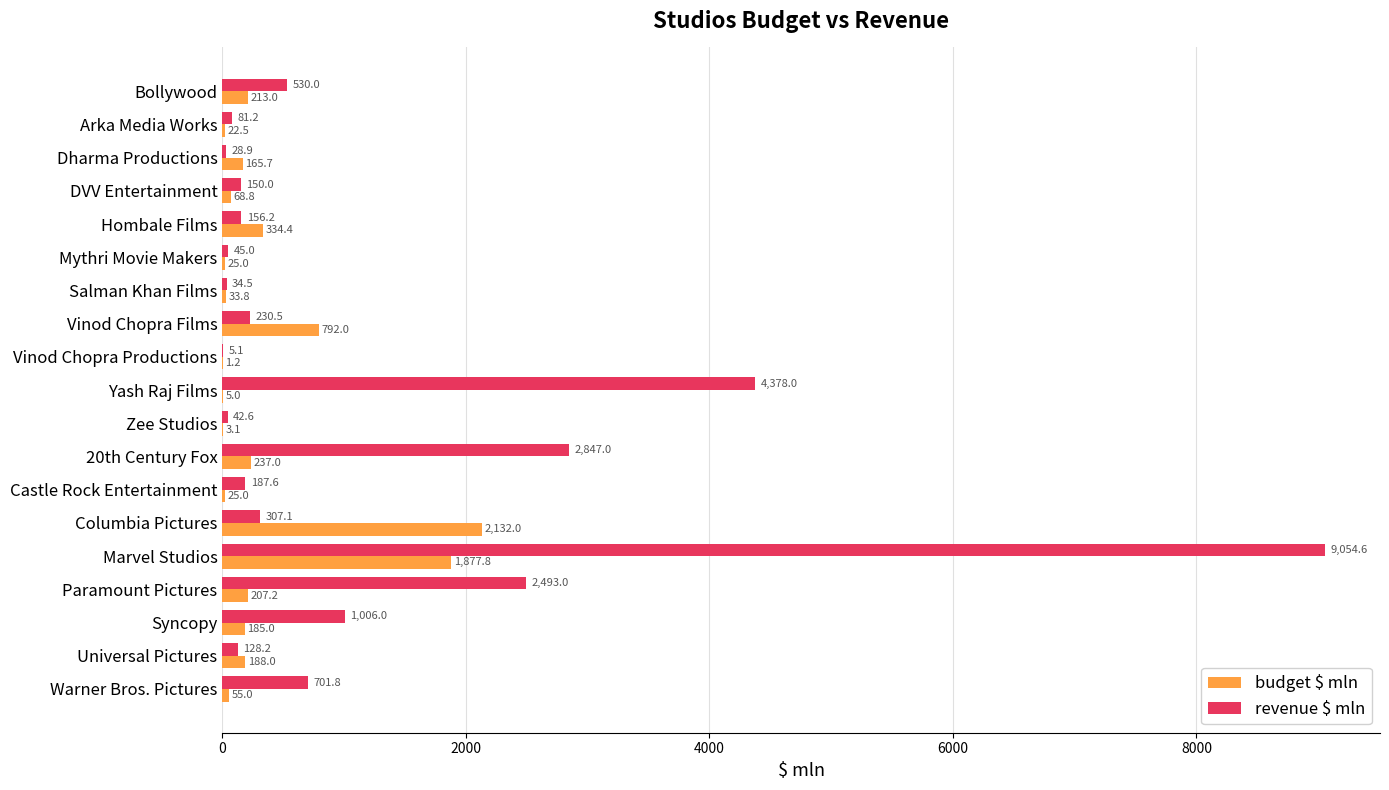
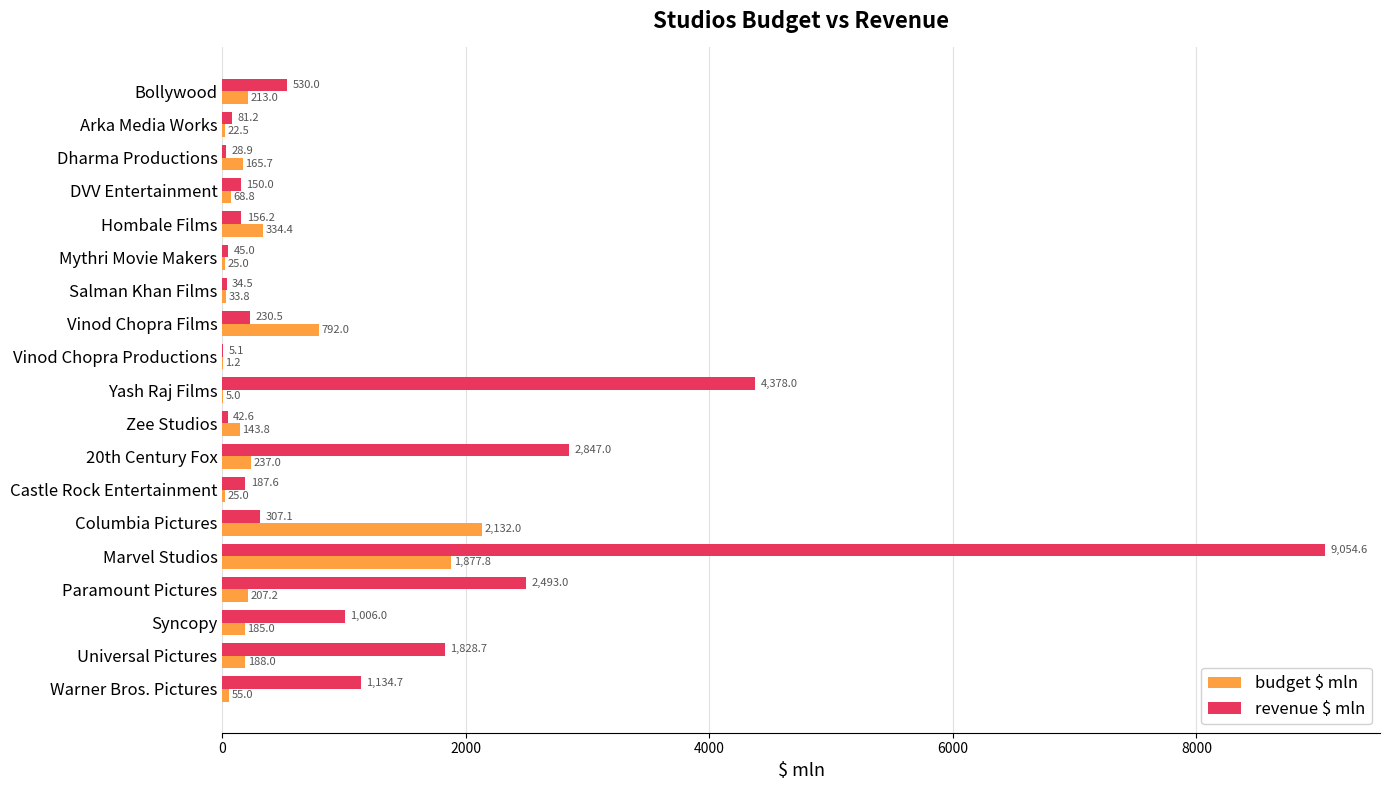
budget $ mln, Zee Studios: 3.1 -> 143.8
revenue $ mln, Universal Pictures: 128.2 -> 1,828.7
revenue $ mln, Warner Bros. Pictures: 701.8 -> 1,134.7
